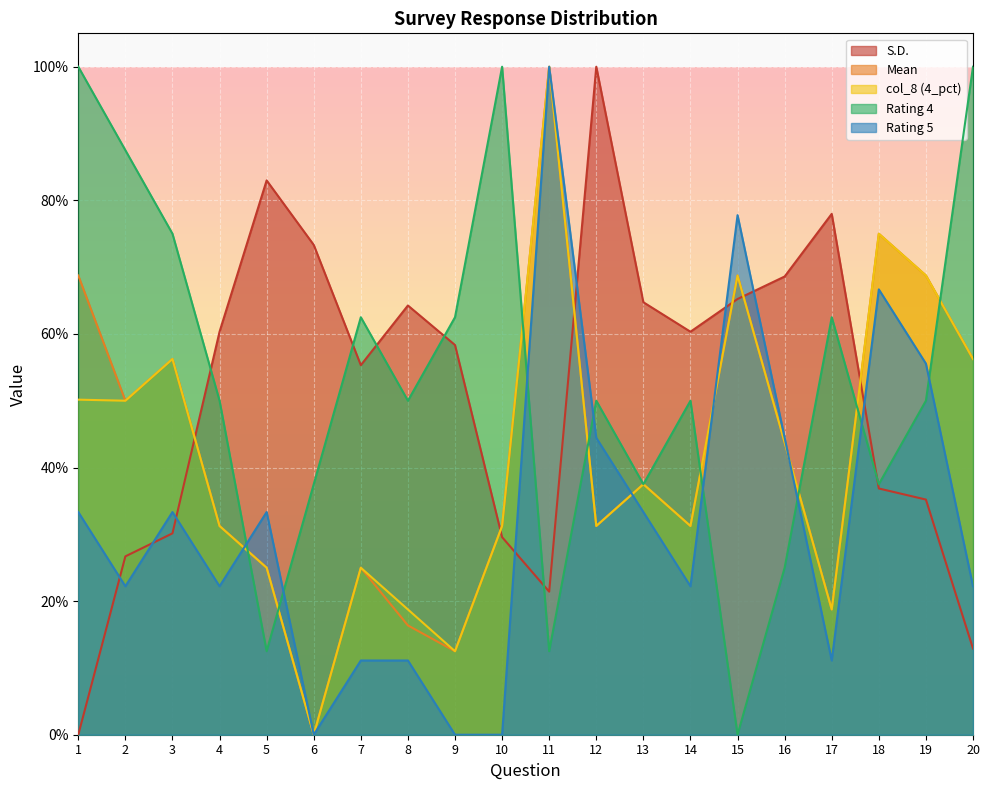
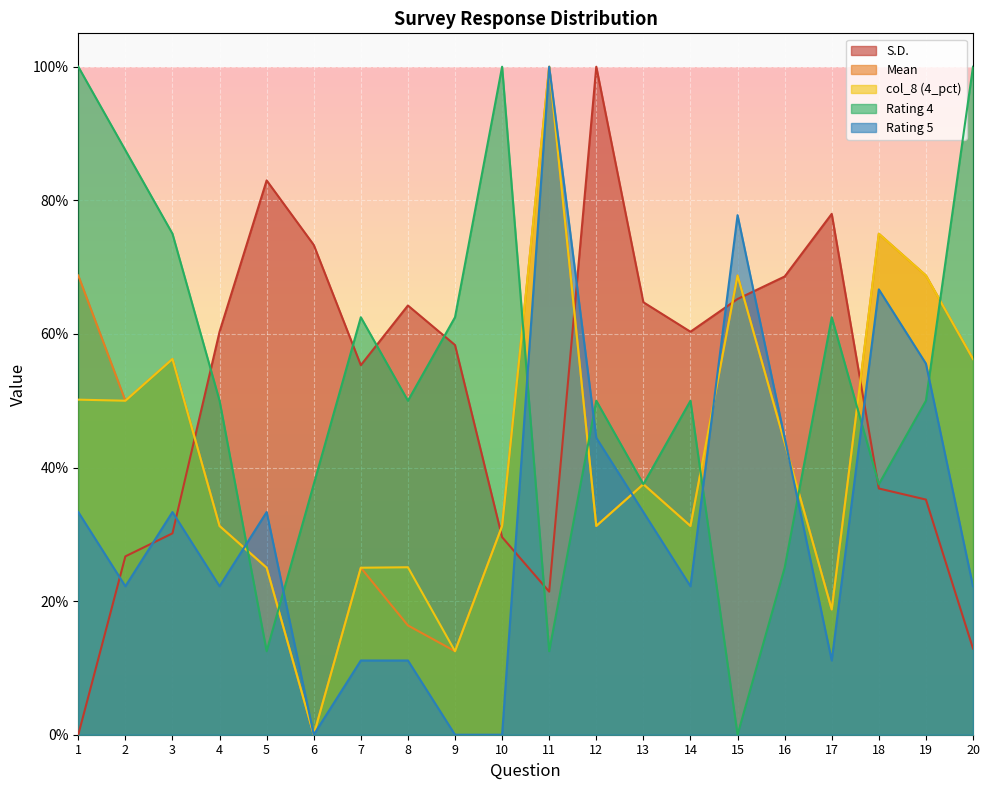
col_8 (4_pct), 8: 19% -> 25%
